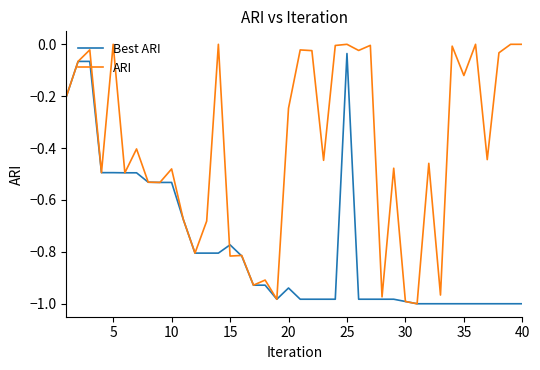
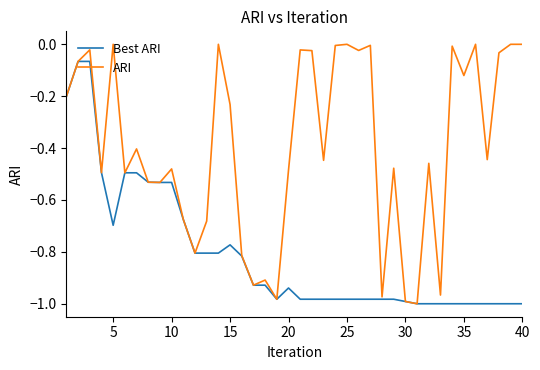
Best ARI, 5: -0.49 -> -0.70
ARI, 15: -0.82 -> -0.23
ARI, 20: -0.25 -> -0.48
Best ARI, 25: -0.04 -> -0.98
